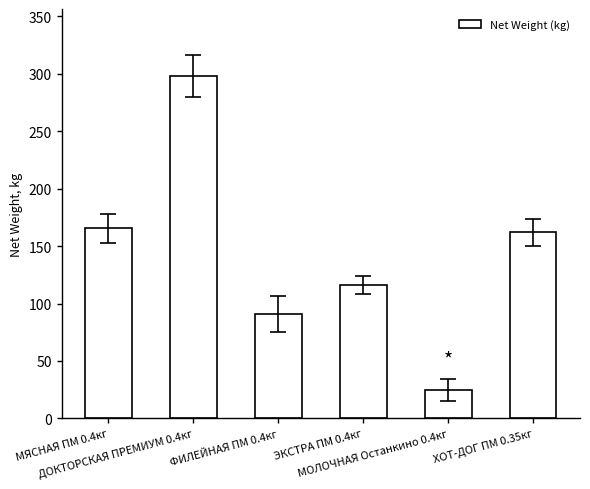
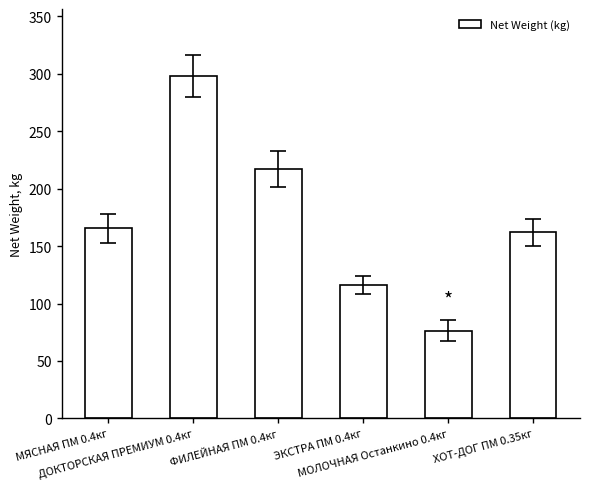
Net Weight (kg), ФИЛЕЙНАЯ ПМ 0.4кг: 91 -> 217
Net Weight (kg), МОЛОЧНАЯ Останкино 0.4кг: 25 -> 76
